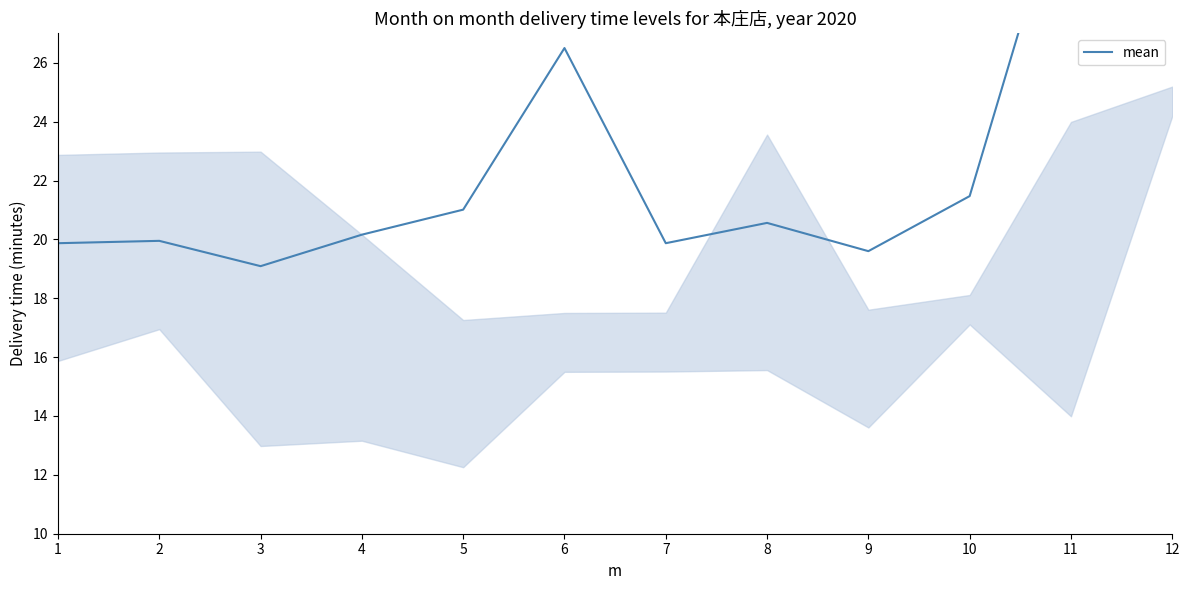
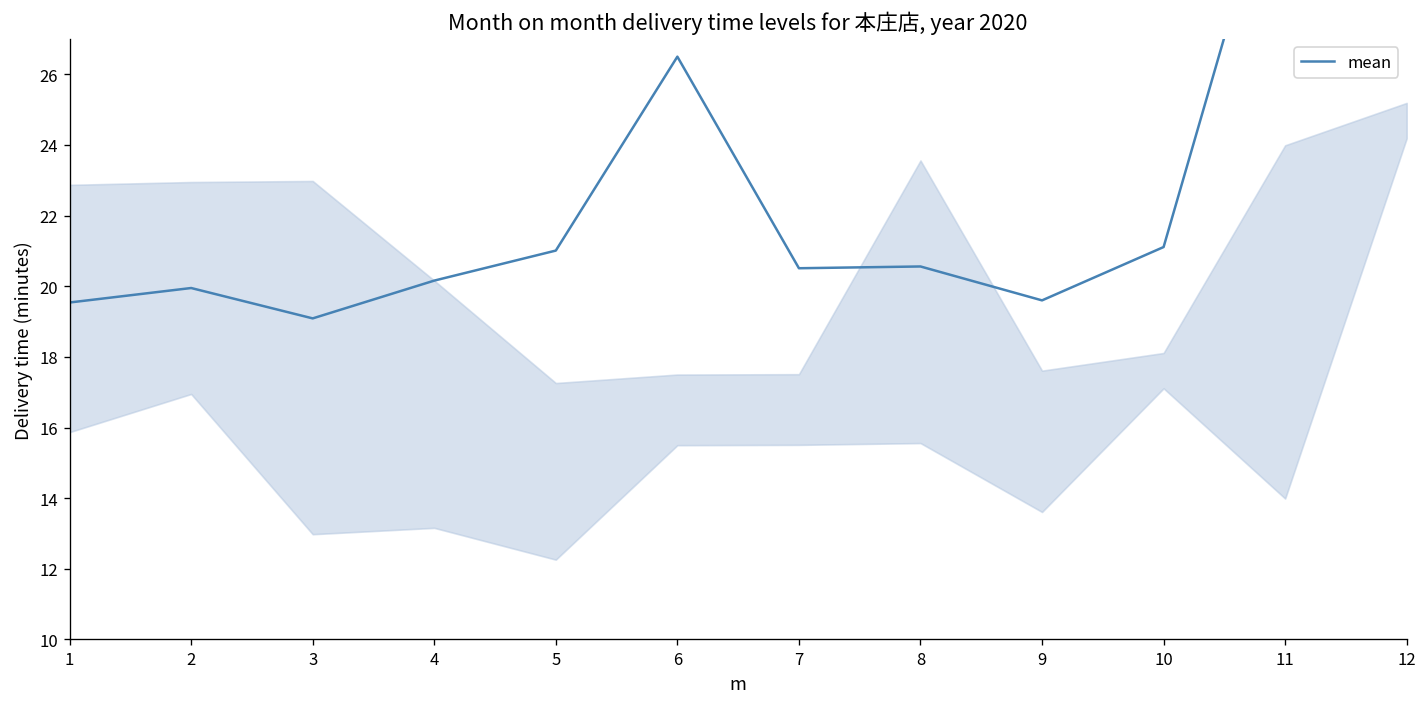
mean, 1: 19.9 -> 19.5
mean, 7: 19.9 -> 20.5
mean, 10: 21.5 -> 21.1
